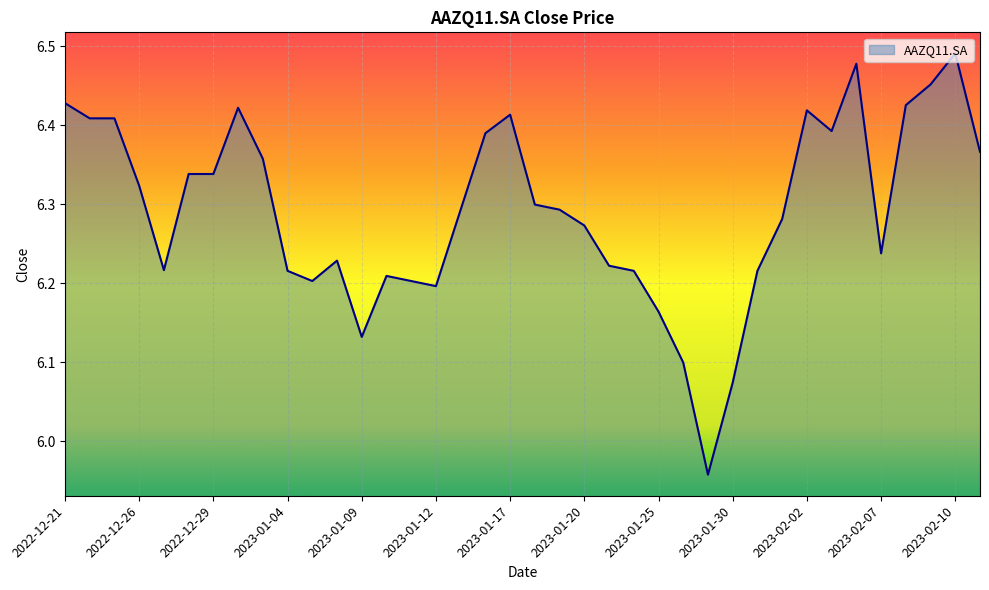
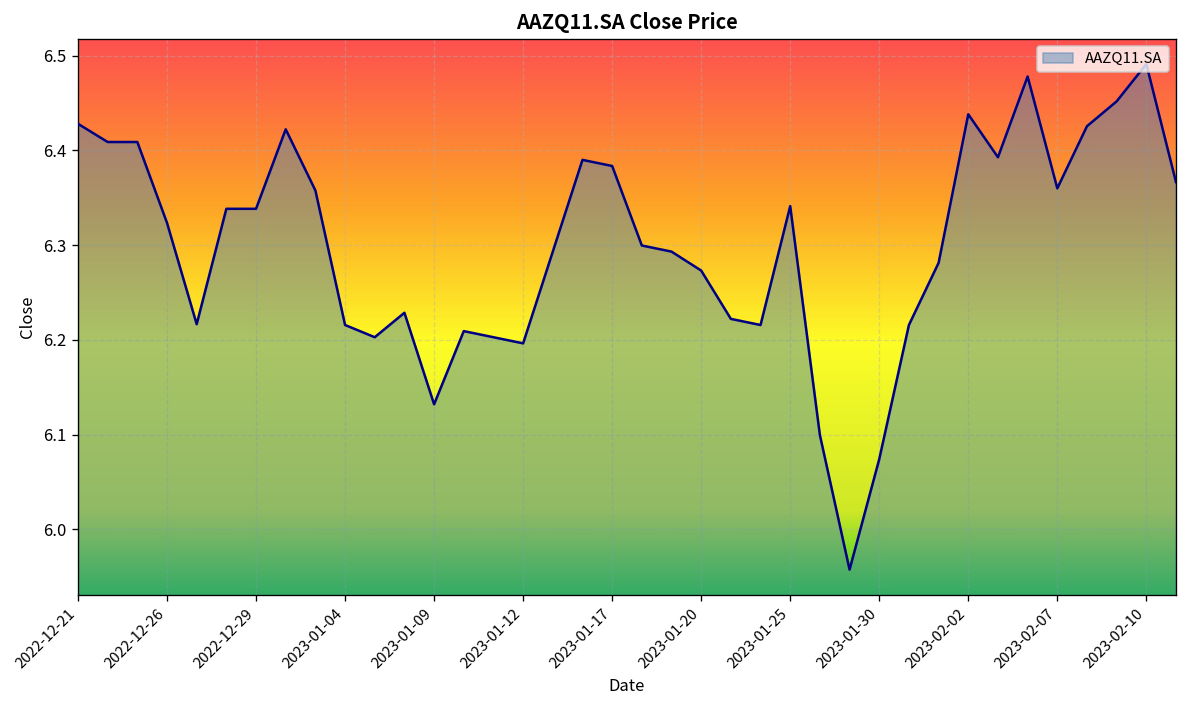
2023-01-17: 6.41 -> 6.38
2023-01-25: 6.16 -> 6.34
2023-02-02: 6.42 -> 6.44
2023-02-07: 6.24 -> 6.36
